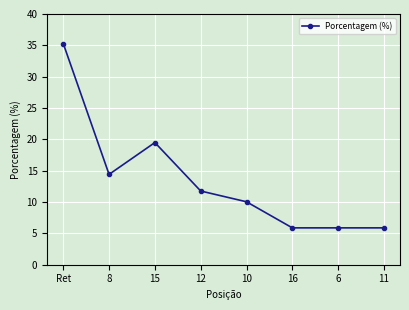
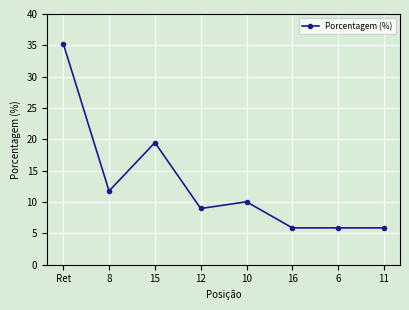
8: 14 -> 12
12: 12 -> 9
